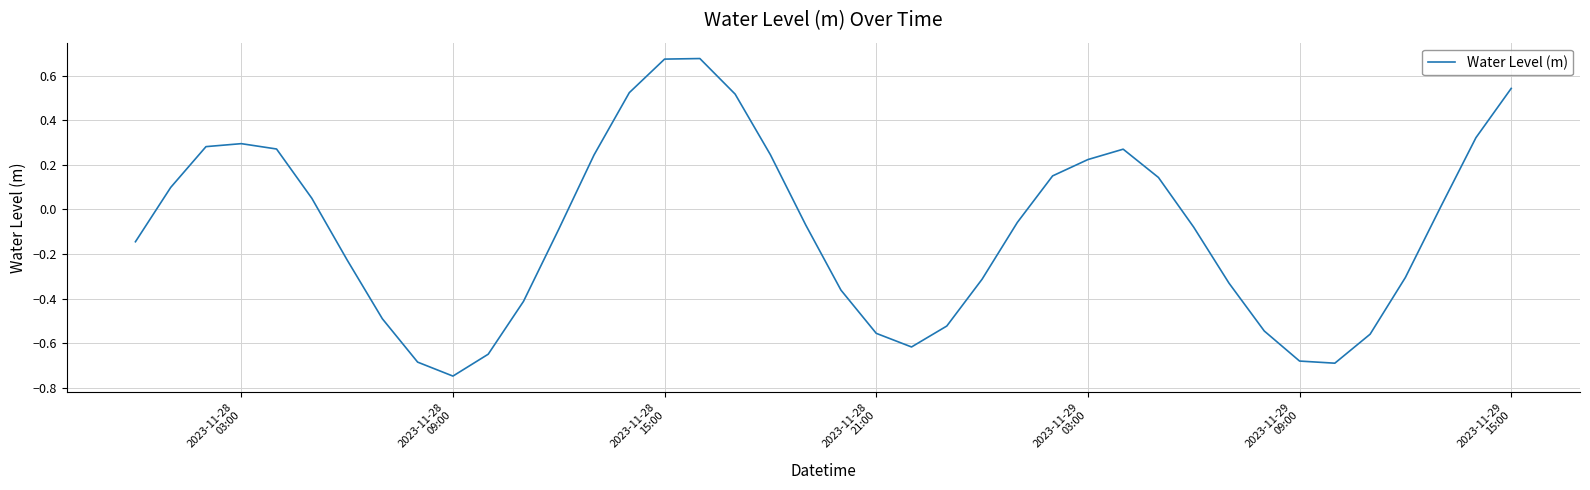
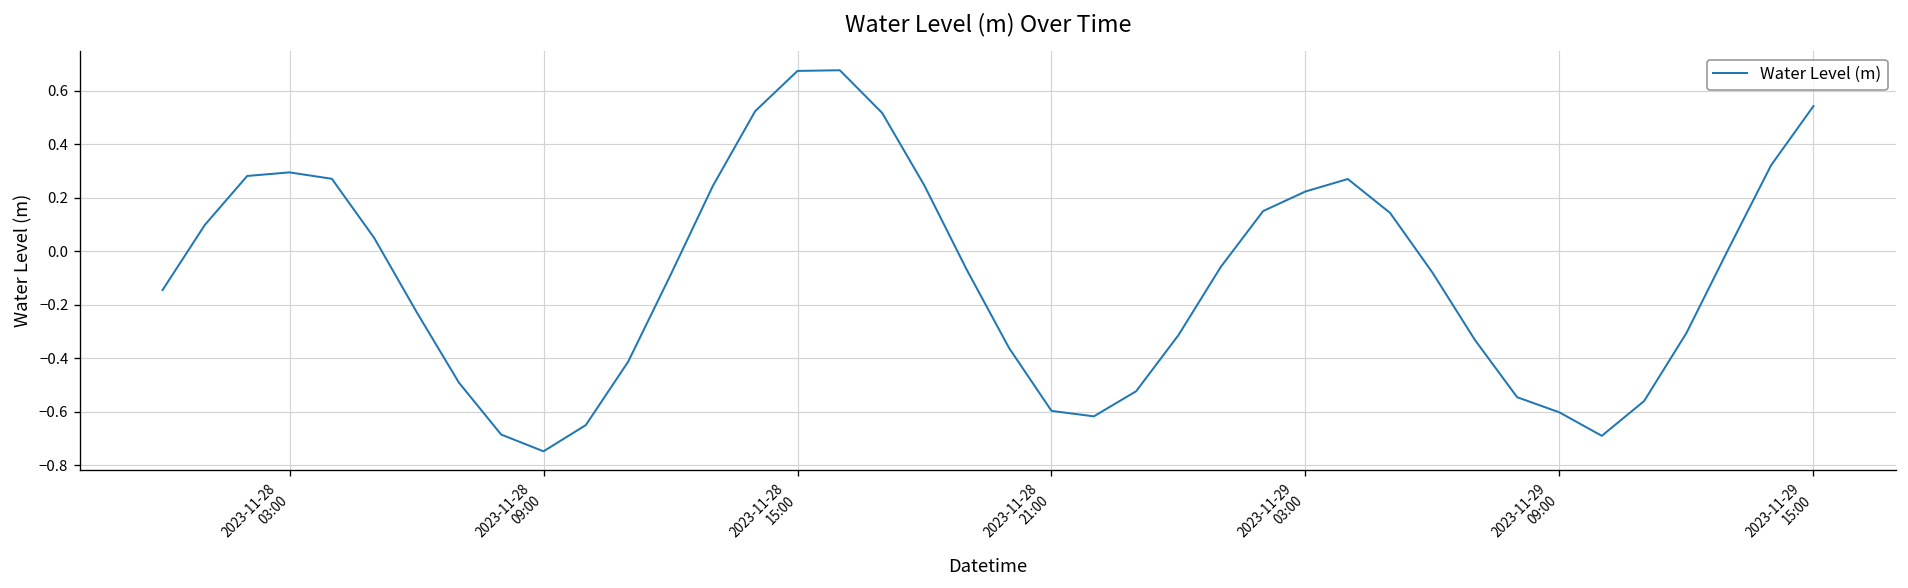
2023-11-28 21:00: -0.56 -> -0.60
2023-11-29 09:00: -0.68 -> -0.60
